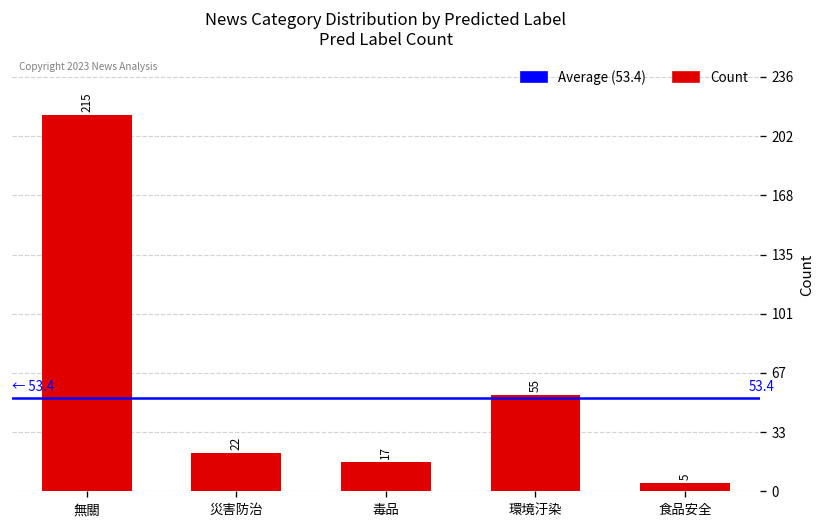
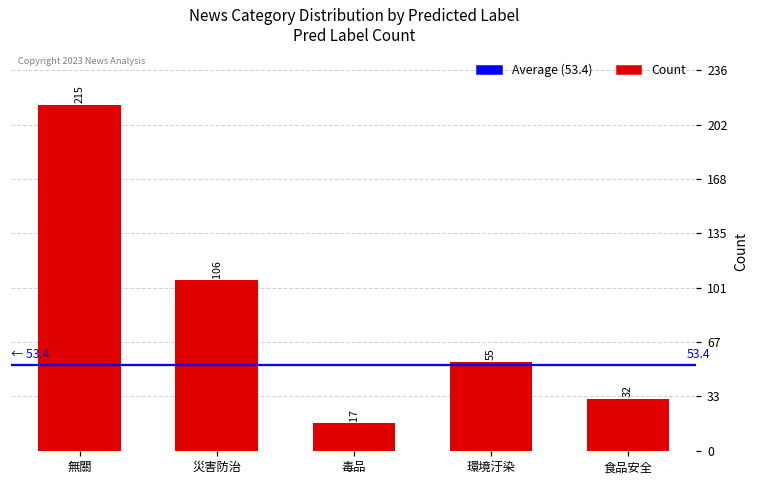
災害防治: 22 -> 106
食品安全: 5 -> 32
